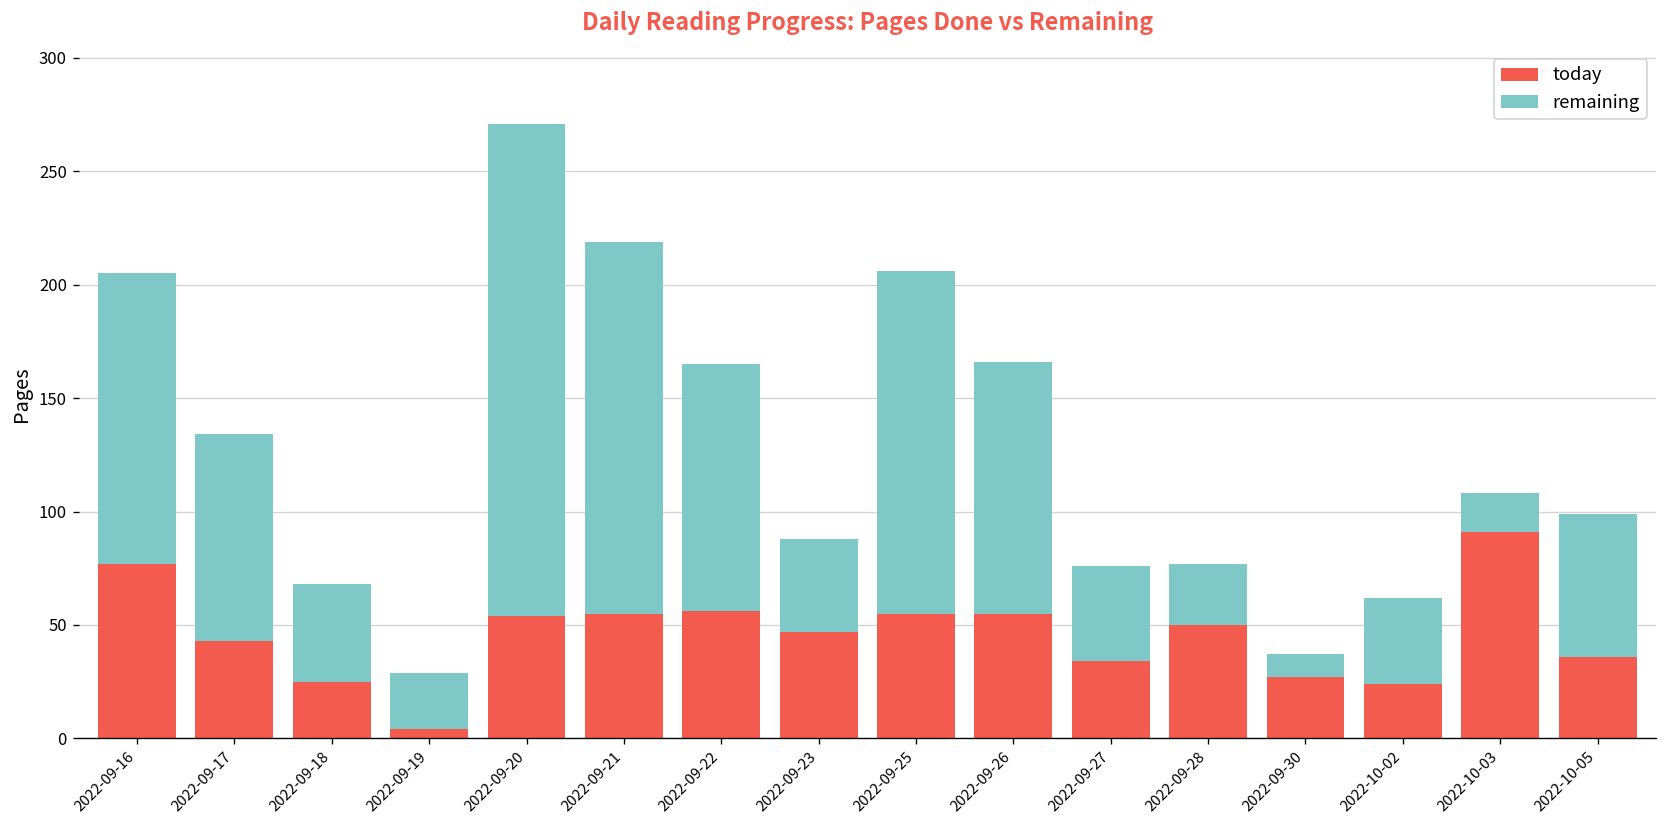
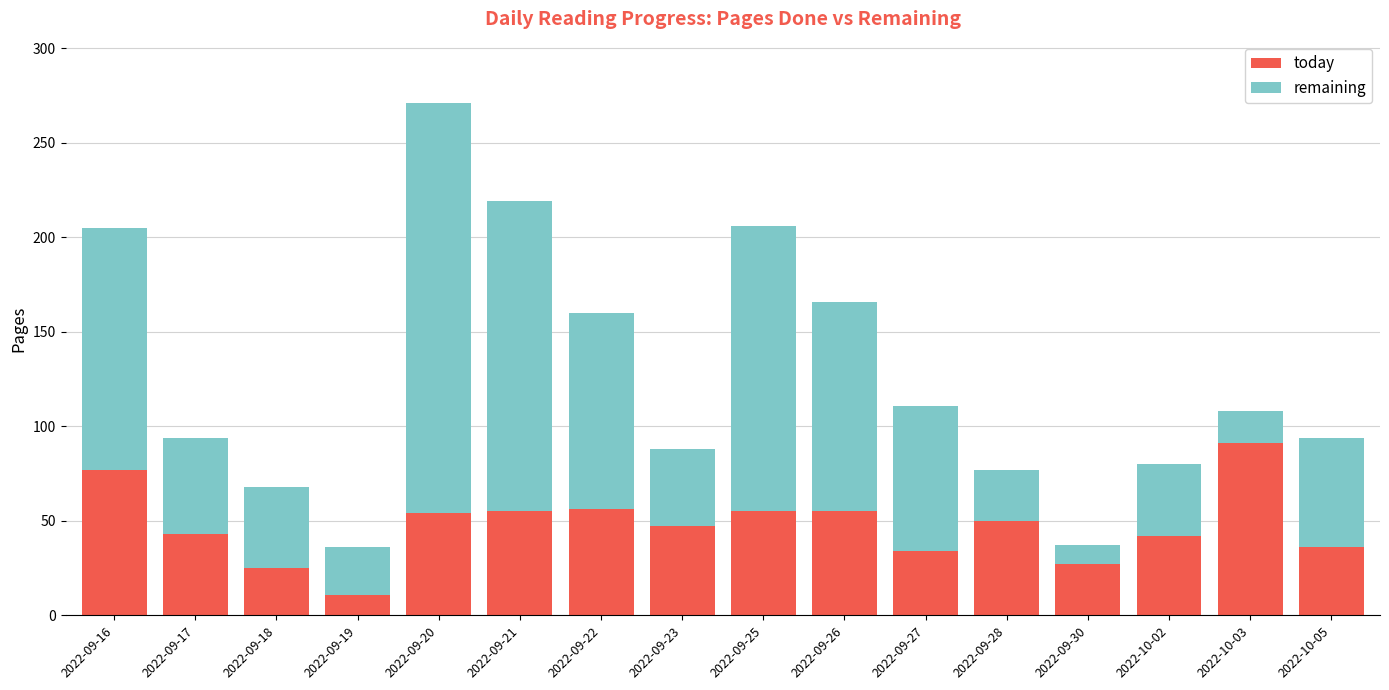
remaining, 2022-09-17: 91 -> 51
today, 2022-09-19: 4 -> 11
remaining, 2022-09-22: 109 -> 104
remaining, 2022-09-27: 42 -> 77
today, 2022-10-02: 24 -> 42
remaining, 2022-10-05: 63 -> 58
